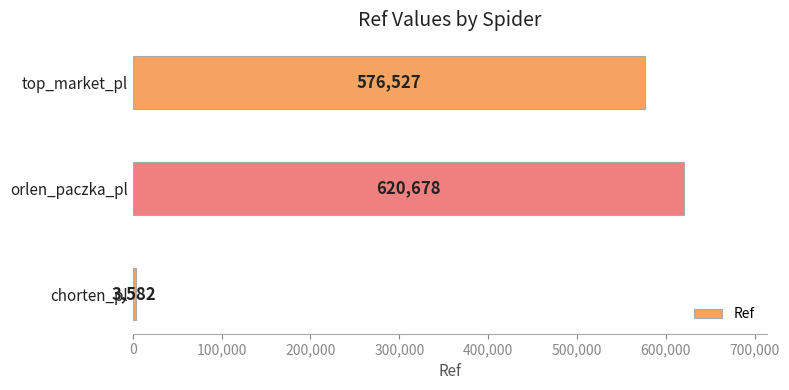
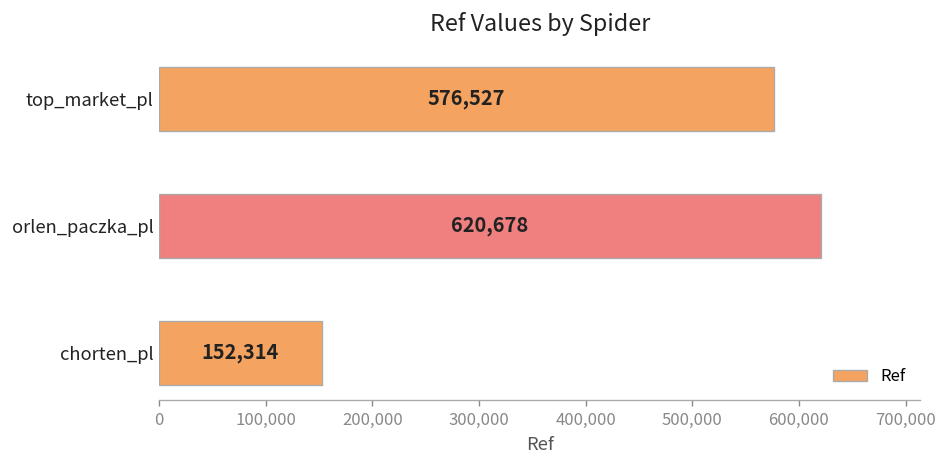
chorten_pl: 3,582 -> 152,314
